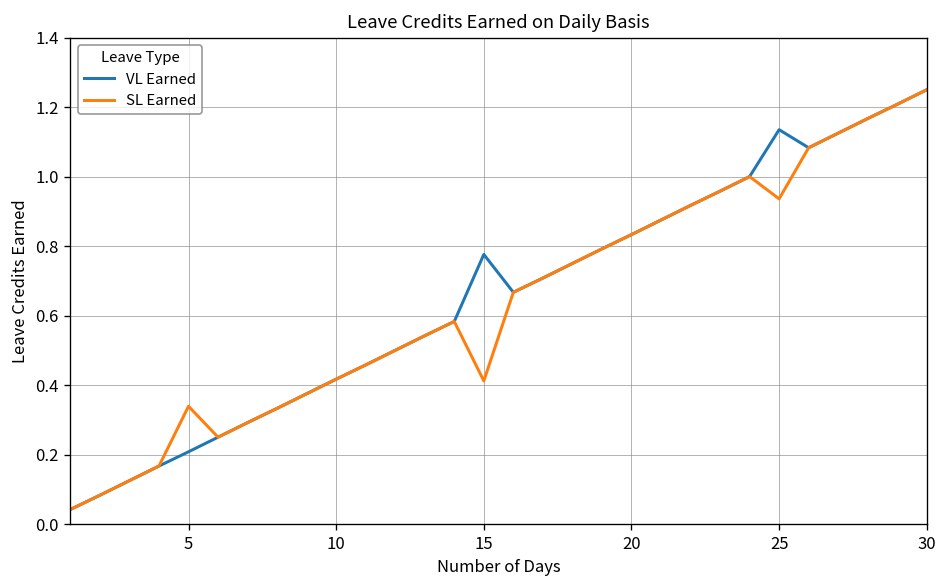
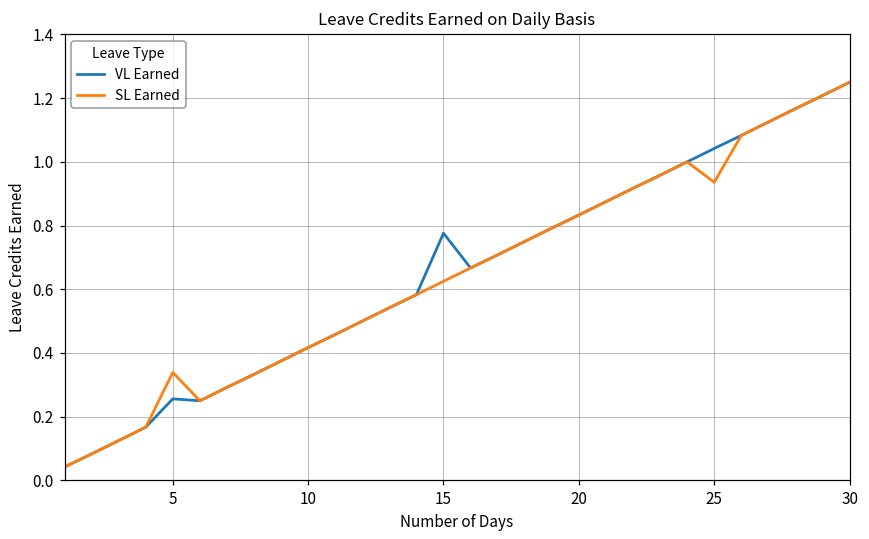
VL Earned, 5: 0.21 -> 0.26
SL Earned, 15: 0.41 -> 0.63
VL Earned, 25: 1.14 -> 1.04
